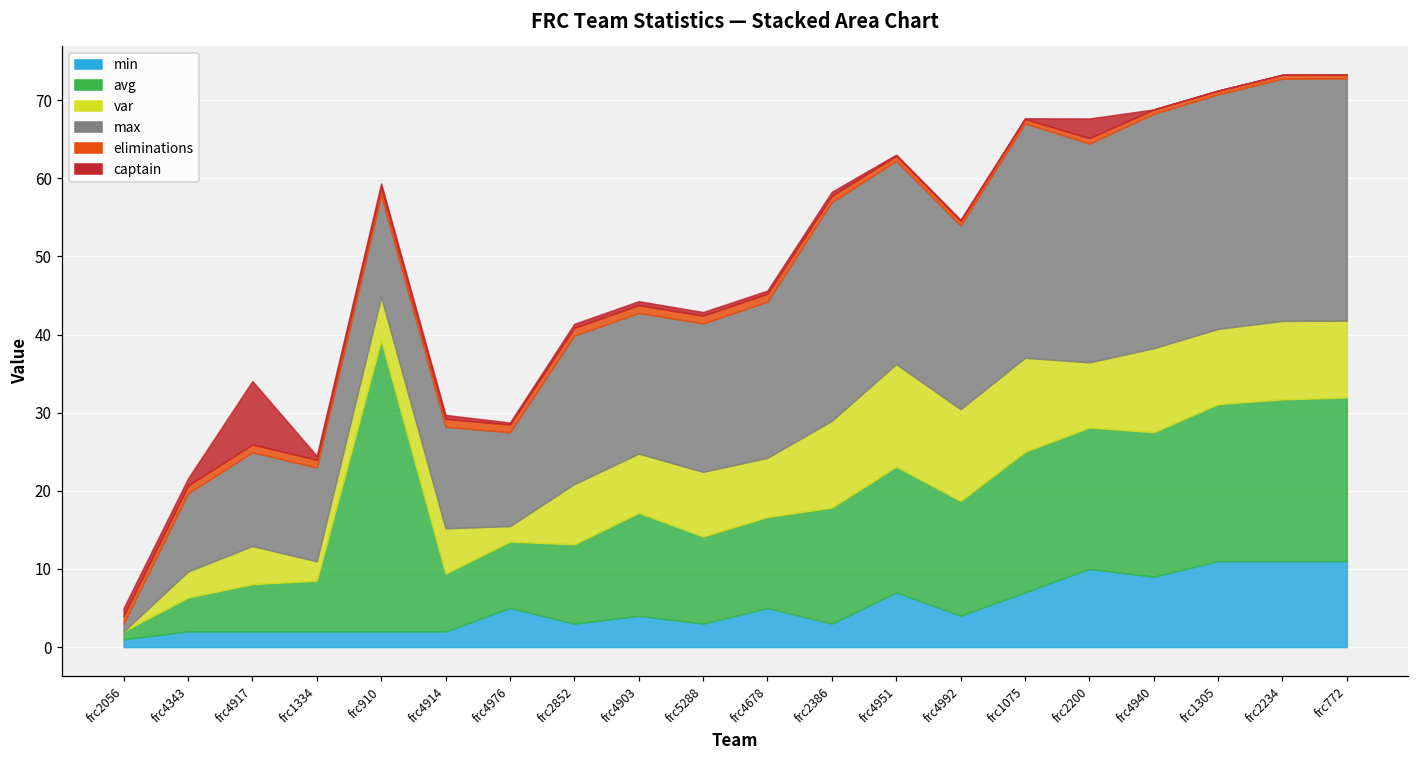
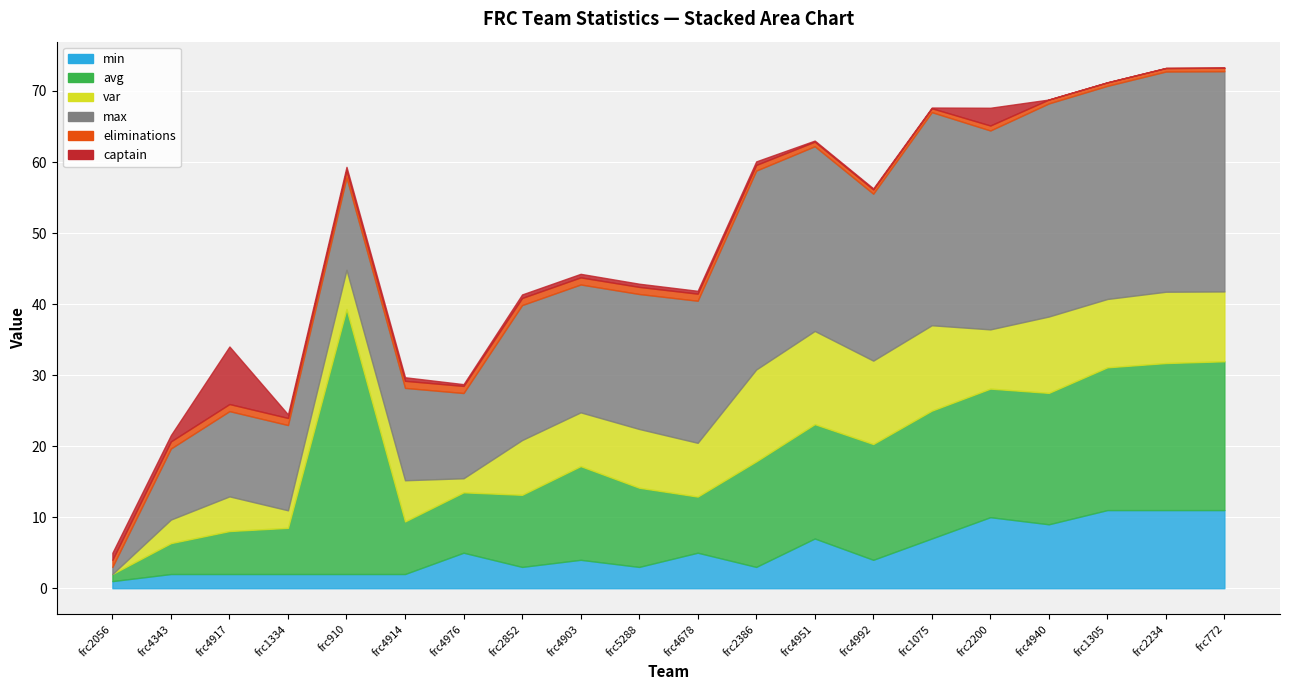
avg, frc4678: 12 -> 8
var, frc2386: 11 -> 13
avg, frc4992: 15 -> 16
